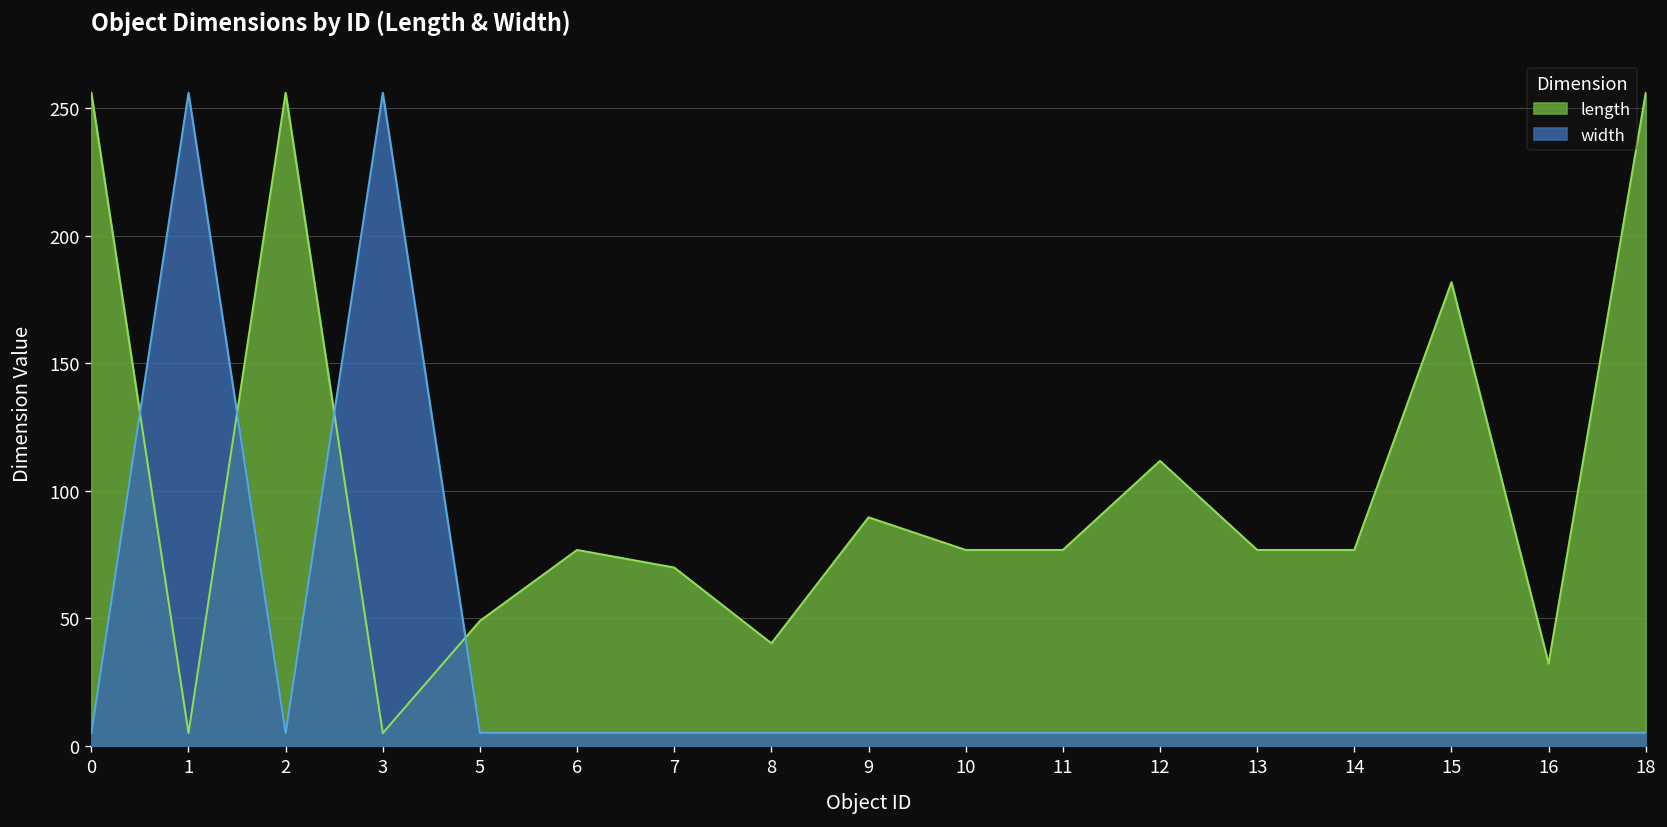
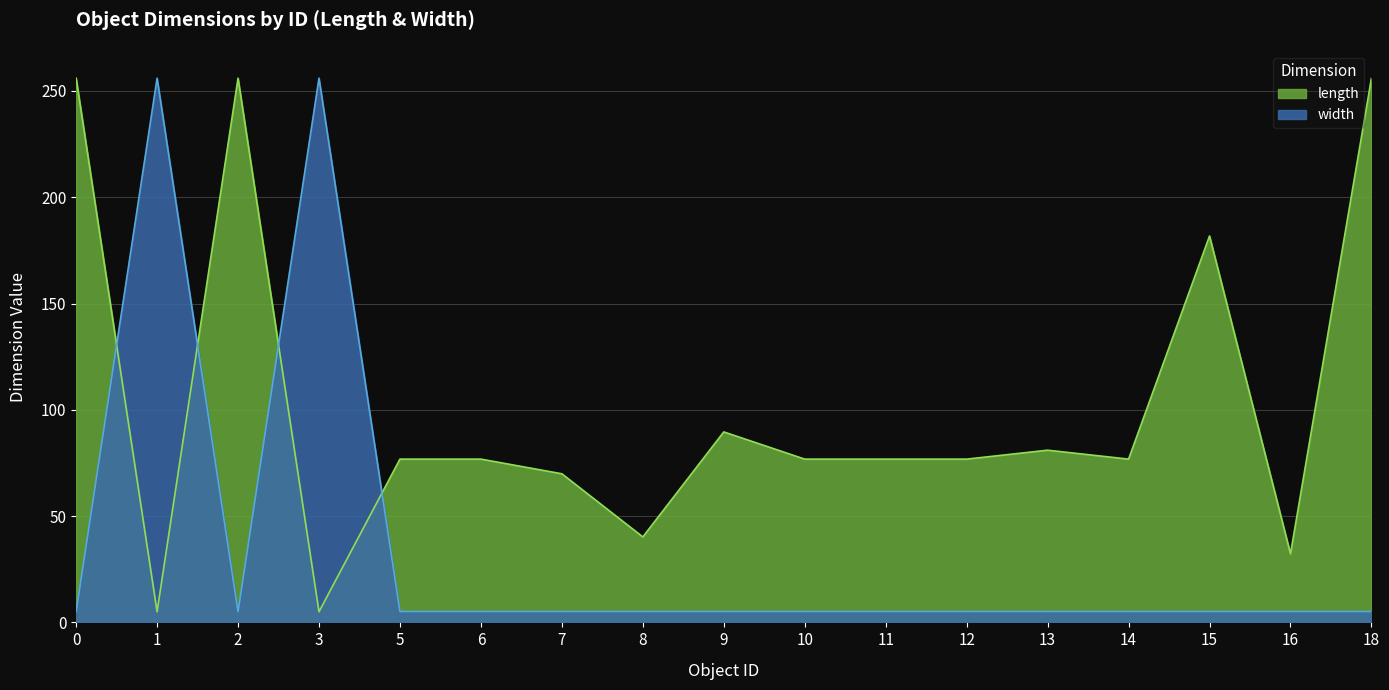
length, 5: 49 -> 77
length, 12: 112 -> 77
length, 13: 77 -> 81
